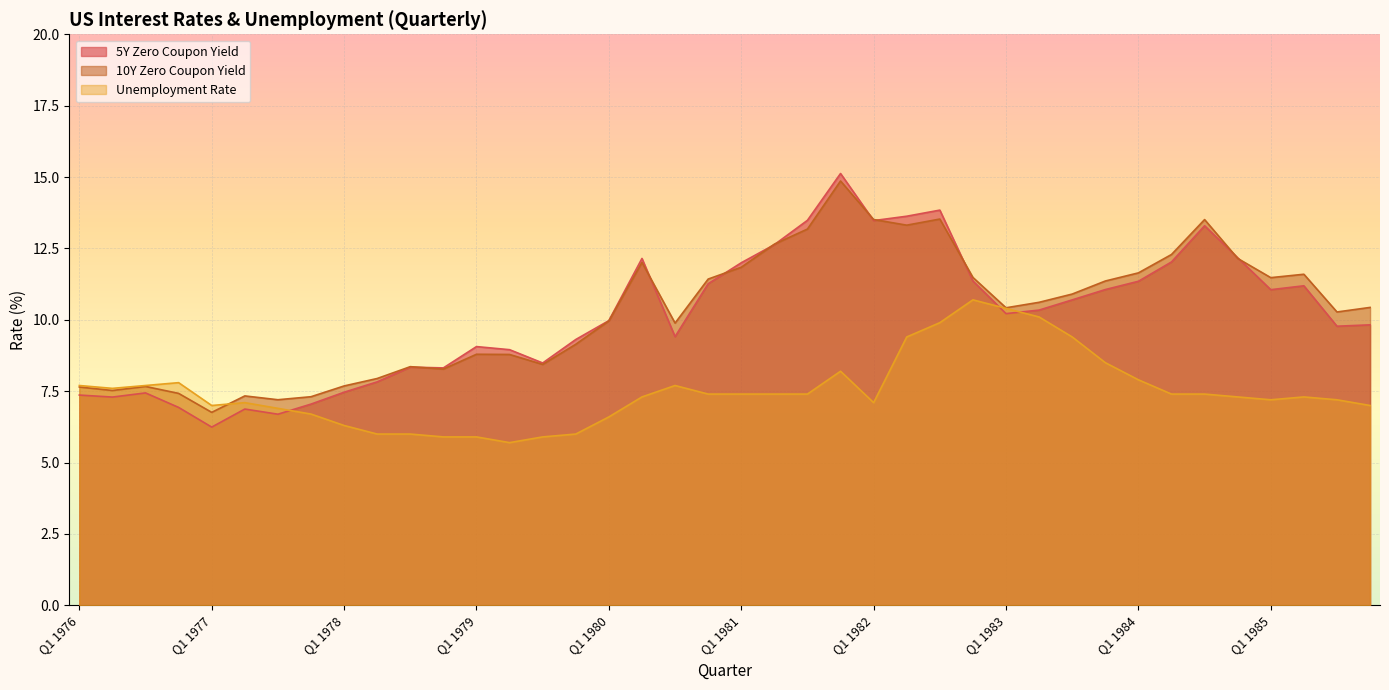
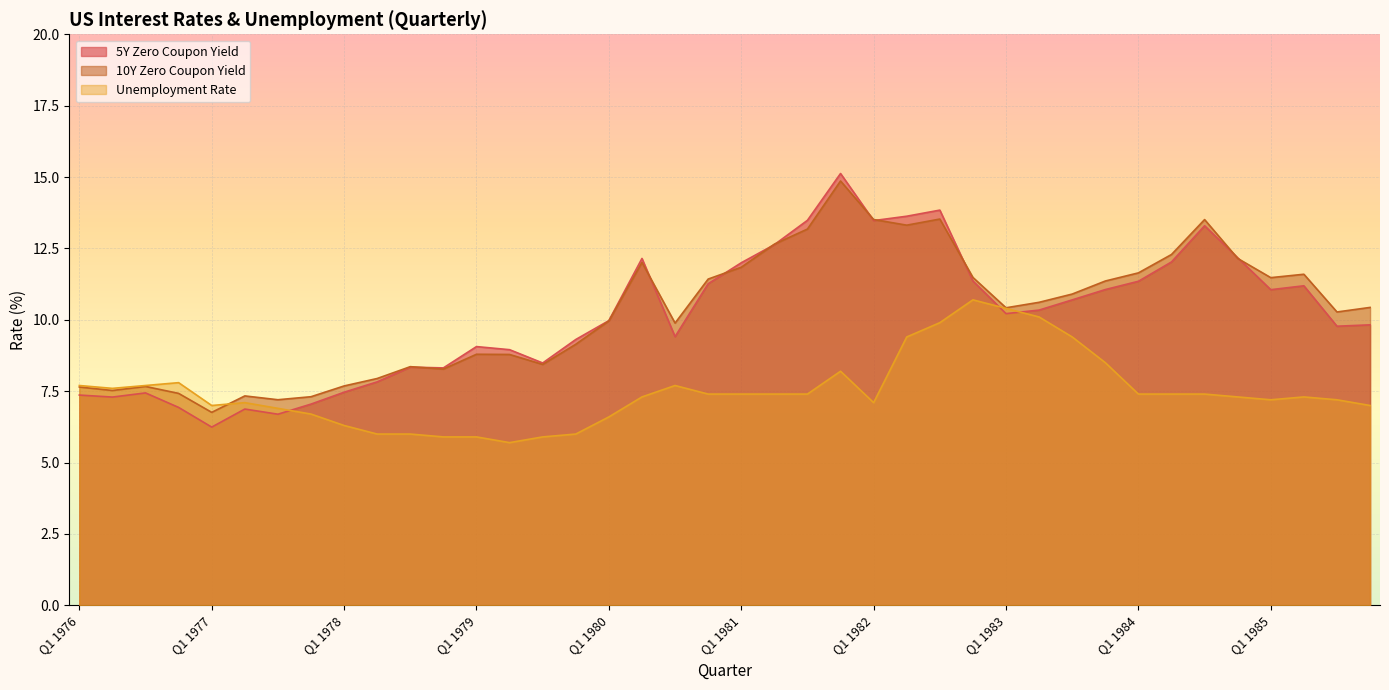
Unemployment Rate, Q1 1984: 7.9 -> 7.4
